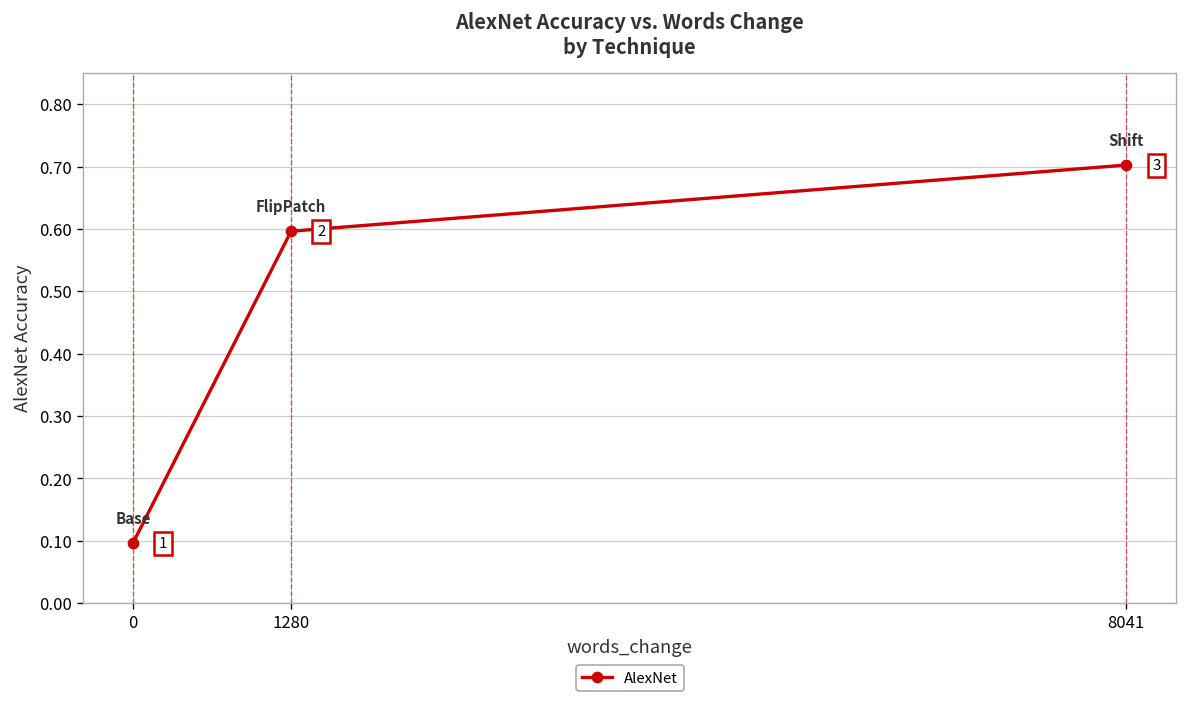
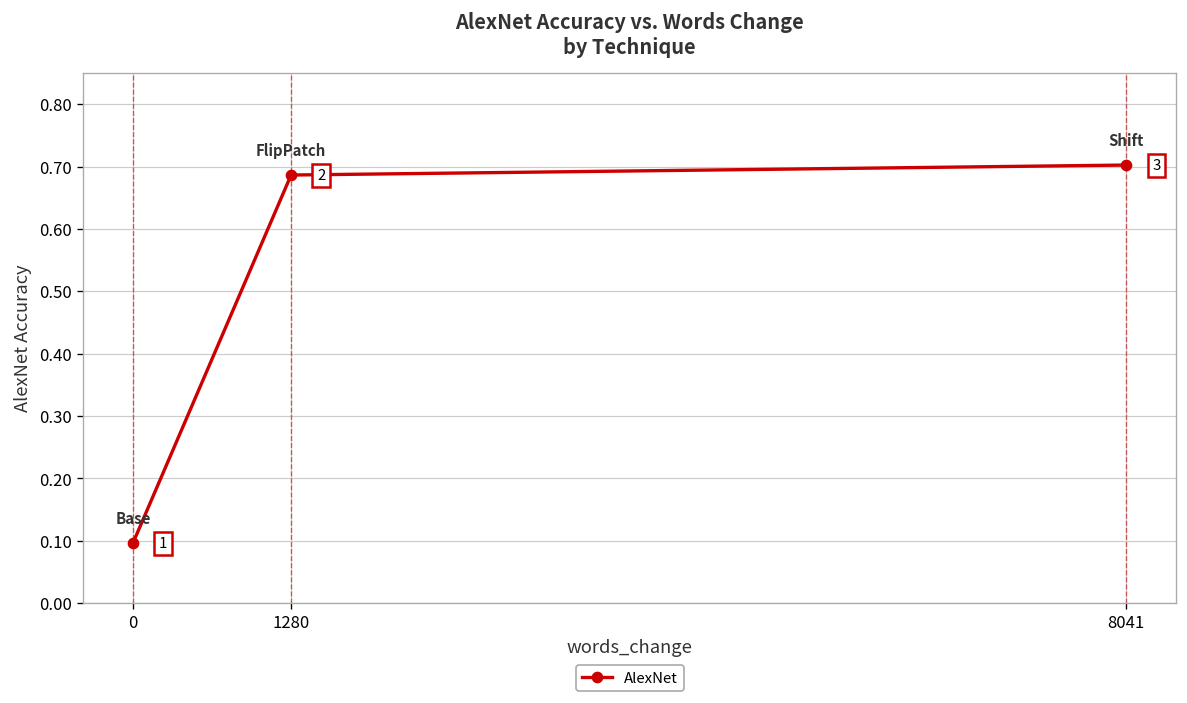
1280: 0.60 -> 0.69
